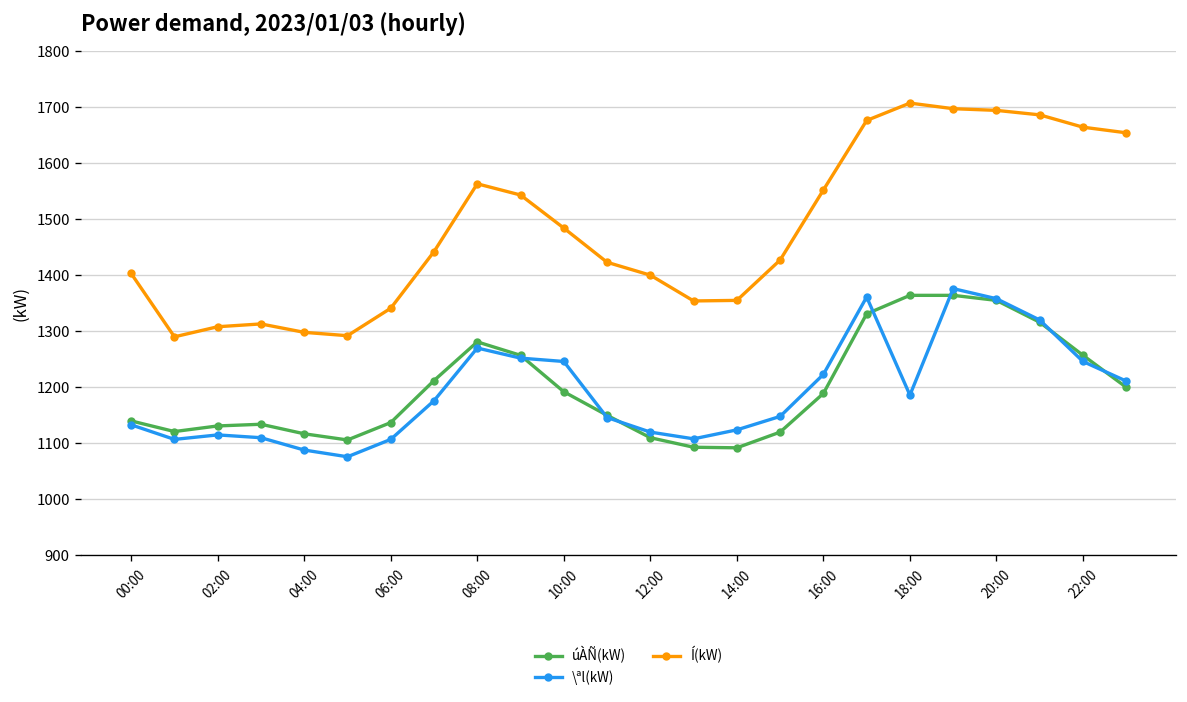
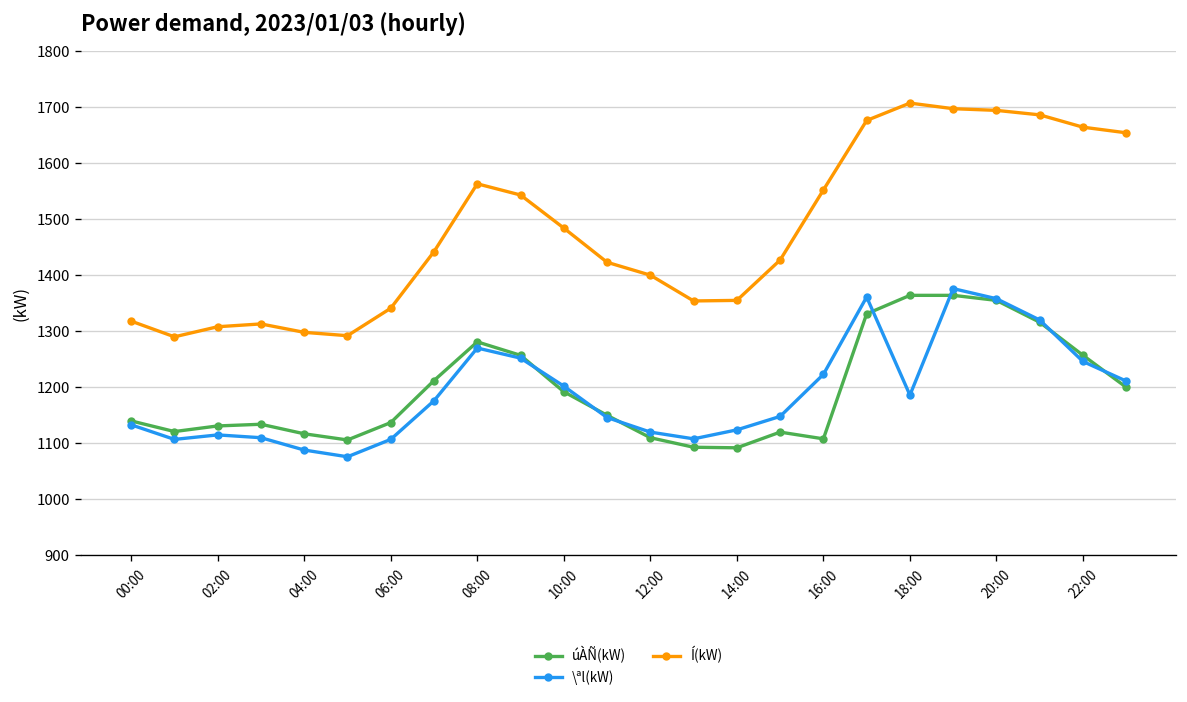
Í(kW), 00:00: 1400 -> 1320
\ªl(kW), 10:00: 1250 -> 1200
úÀÑ(kW), 16:00: 1190 -> 1110
